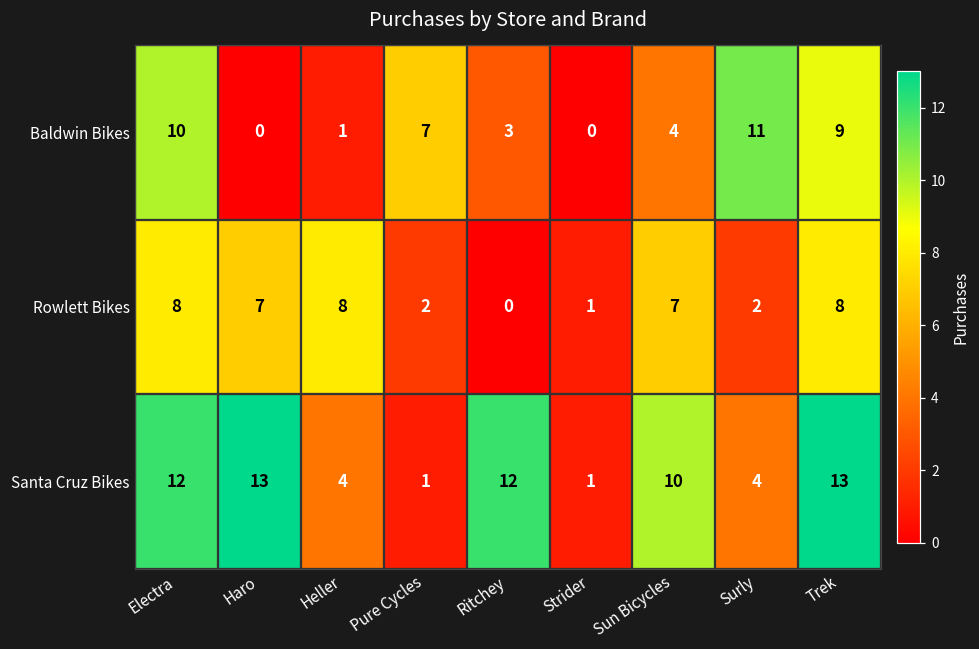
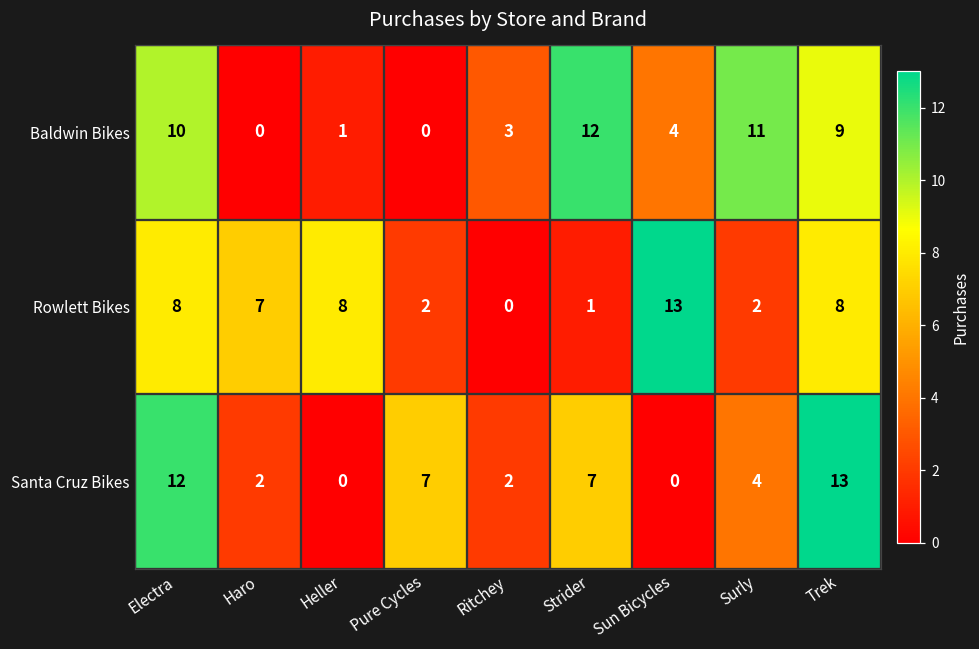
Baldwin Bikes, Pure Cycles: 7 -> 0
Baldwin Bikes, Strider: 0 -> 12
Rowlett Bikes, Sun Bicycles: 7 -> 13
Santa Cruz Bikes, Haro: 13 -> 2
Santa Cruz Bikes, Heller: 4 -> 0
Santa Cruz Bikes, Pure Cycles: 1 -> 7
Santa Cruz Bikes, Ritchey: 12 -> 2
Santa Cruz Bikes, Strider: 1 -> 7
Santa Cruz Bikes, Sun Bicycles: 10 -> 0
